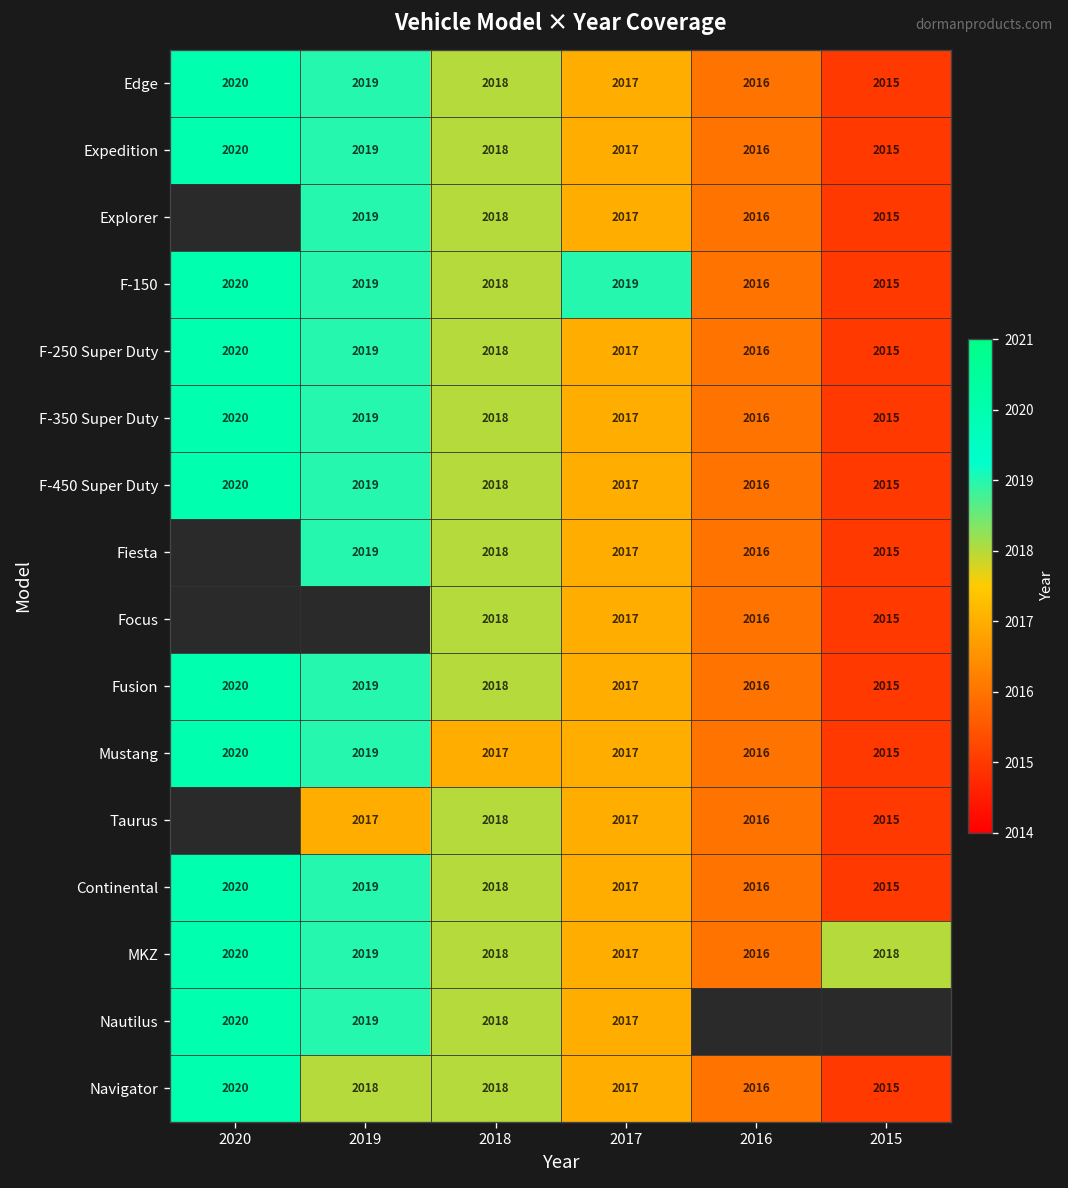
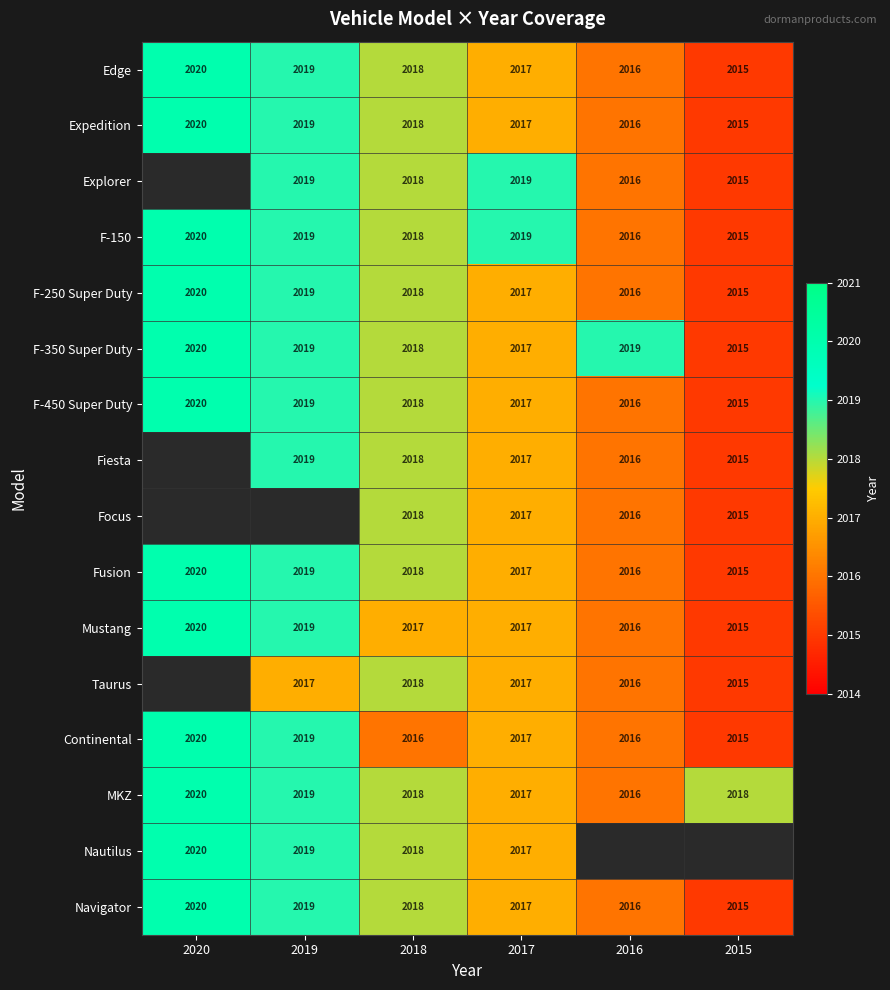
Explorer, 2017: 2017 -> 2019
F-350 Super Duty, 2016: 2016 -> 2019
Continental, 2018: 2018 -> 2016
Navigator, 2019: 2018 -> 2019
